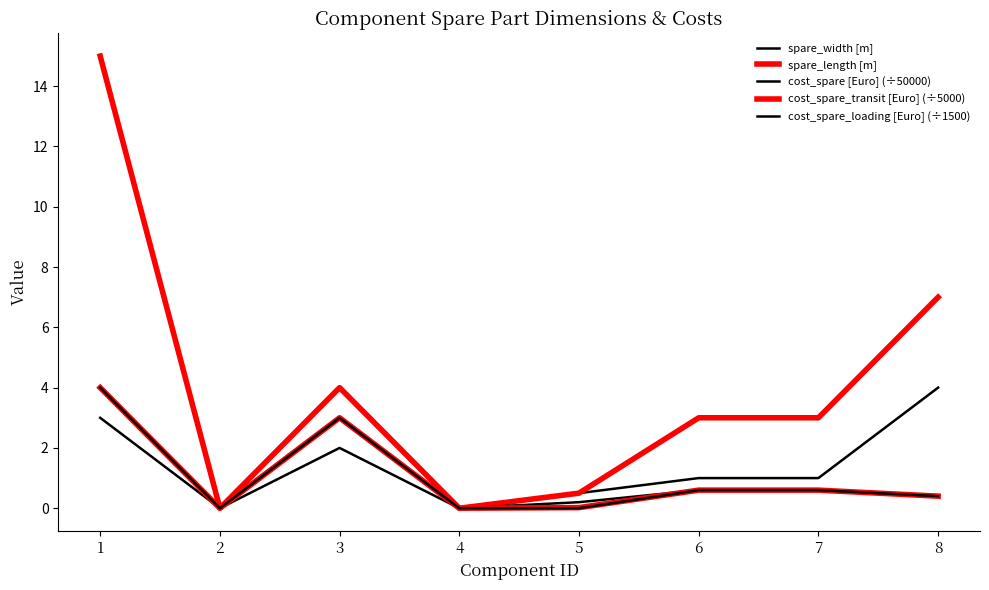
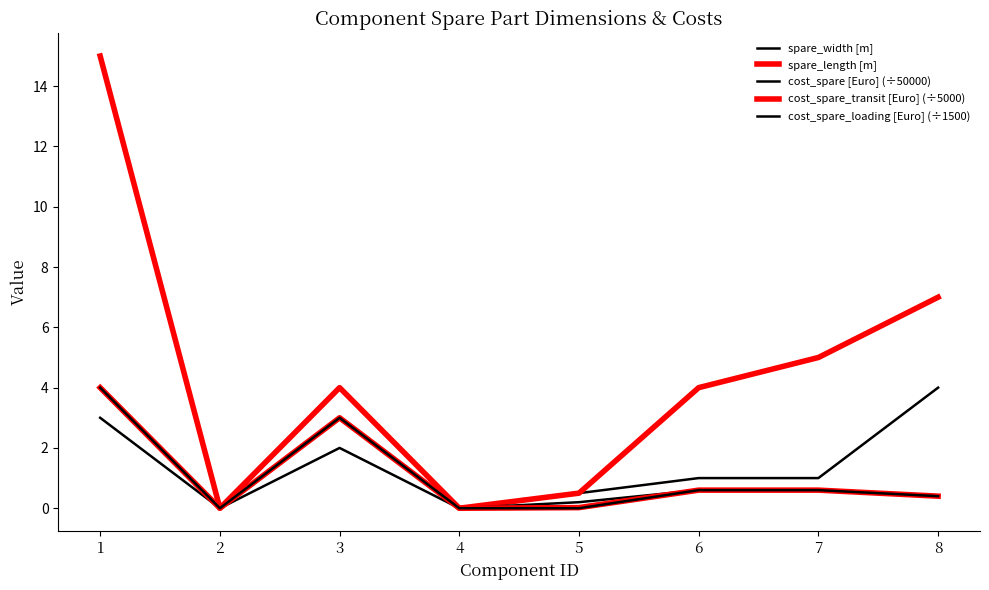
spare_length [m], 6: 3 -> 4
spare_length [m], 7: 3 -> 5
